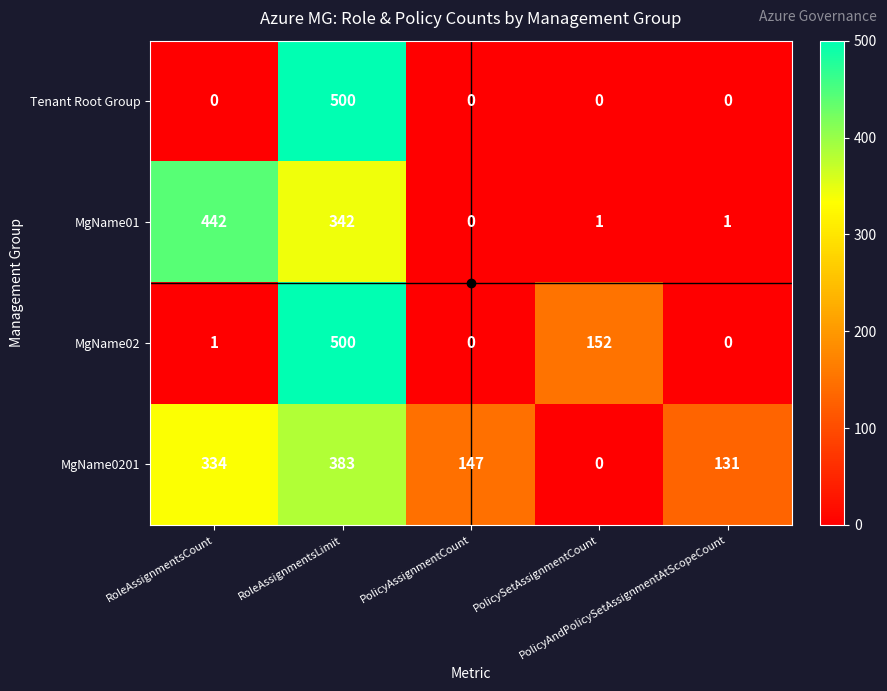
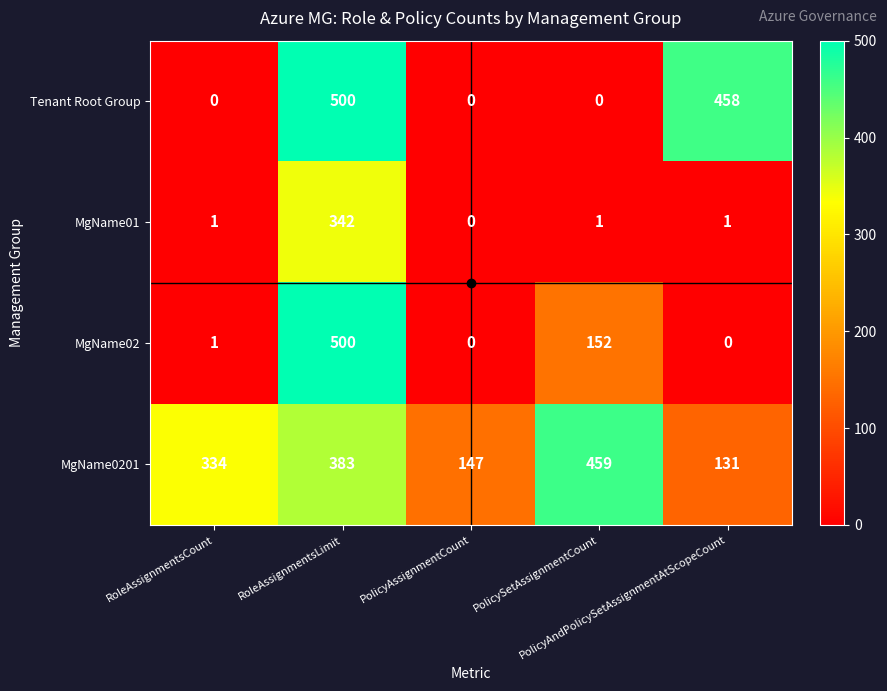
Tenant Root Group, PolicyAndPolicySetAssignmentAtScopeCount: 0 -> 458
MgName01, RoleAssignmentsCount: 442 -> 1
MgName0201, PolicySetAssignmentCount: 0 -> 459
